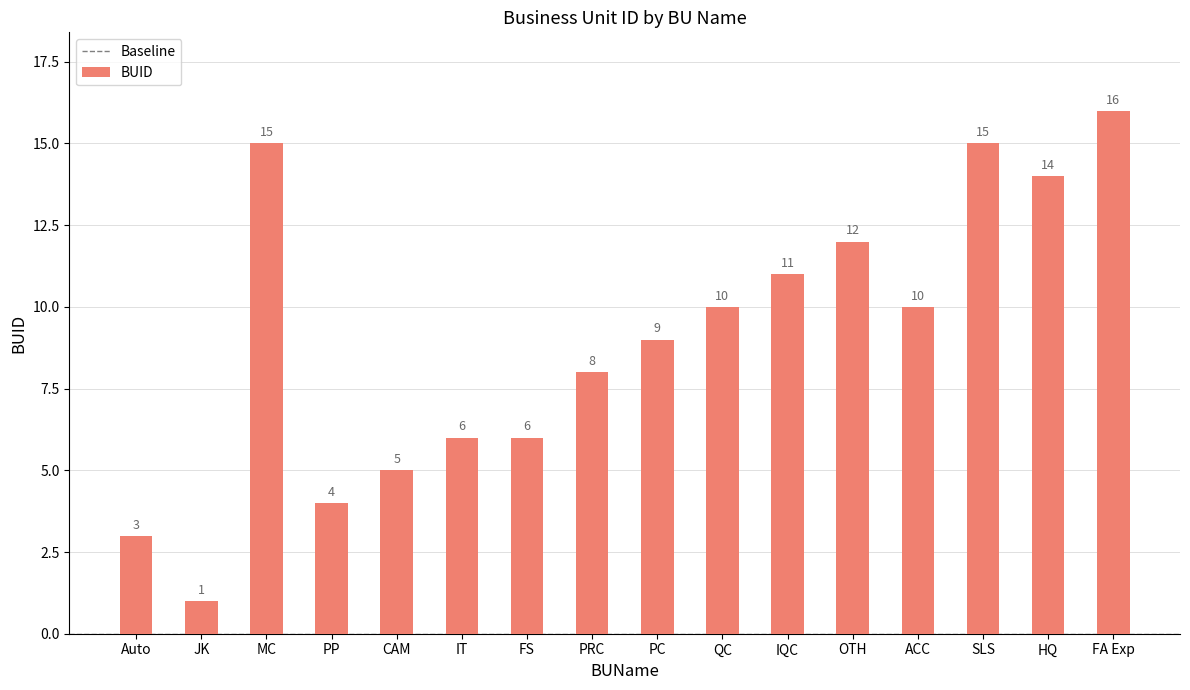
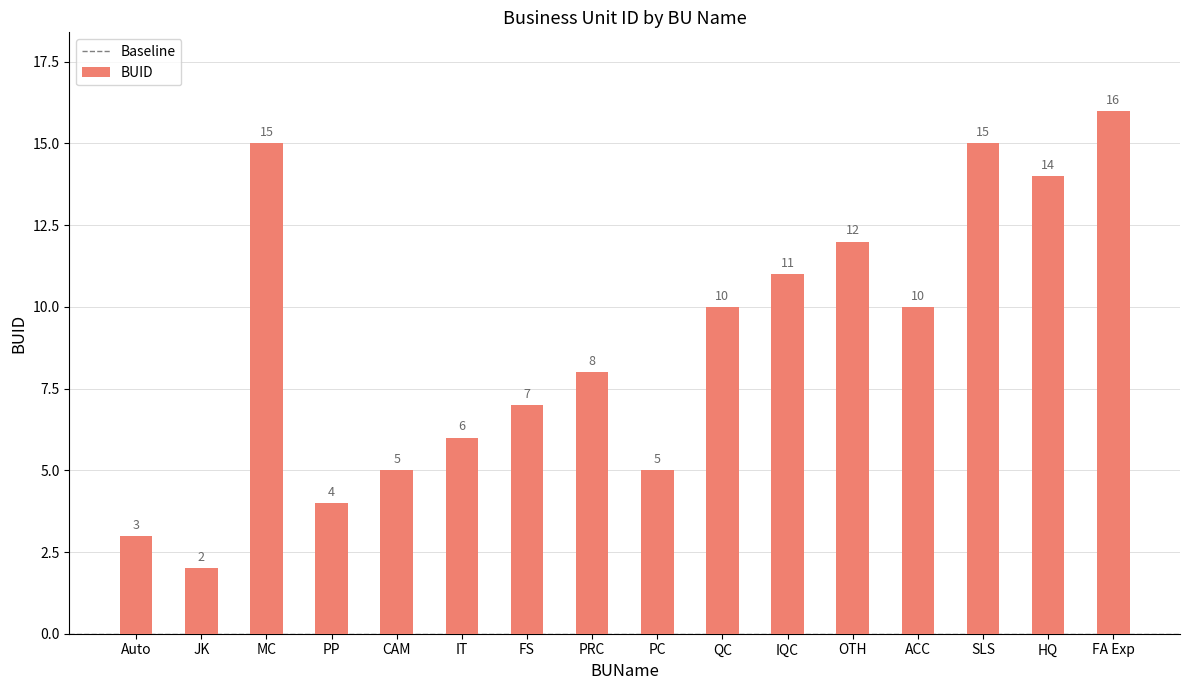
JK: 1 -> 2
FS: 6 -> 7
PC: 9 -> 5
